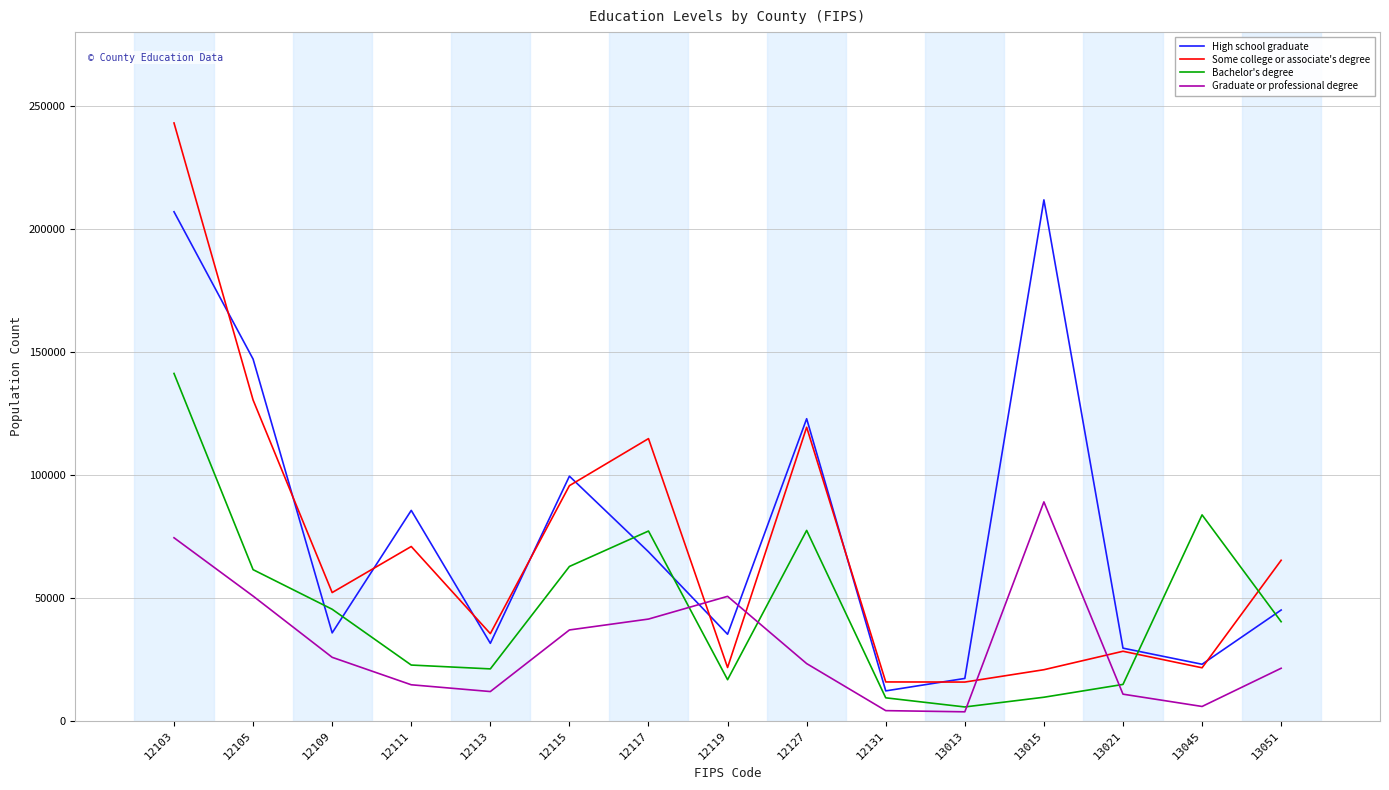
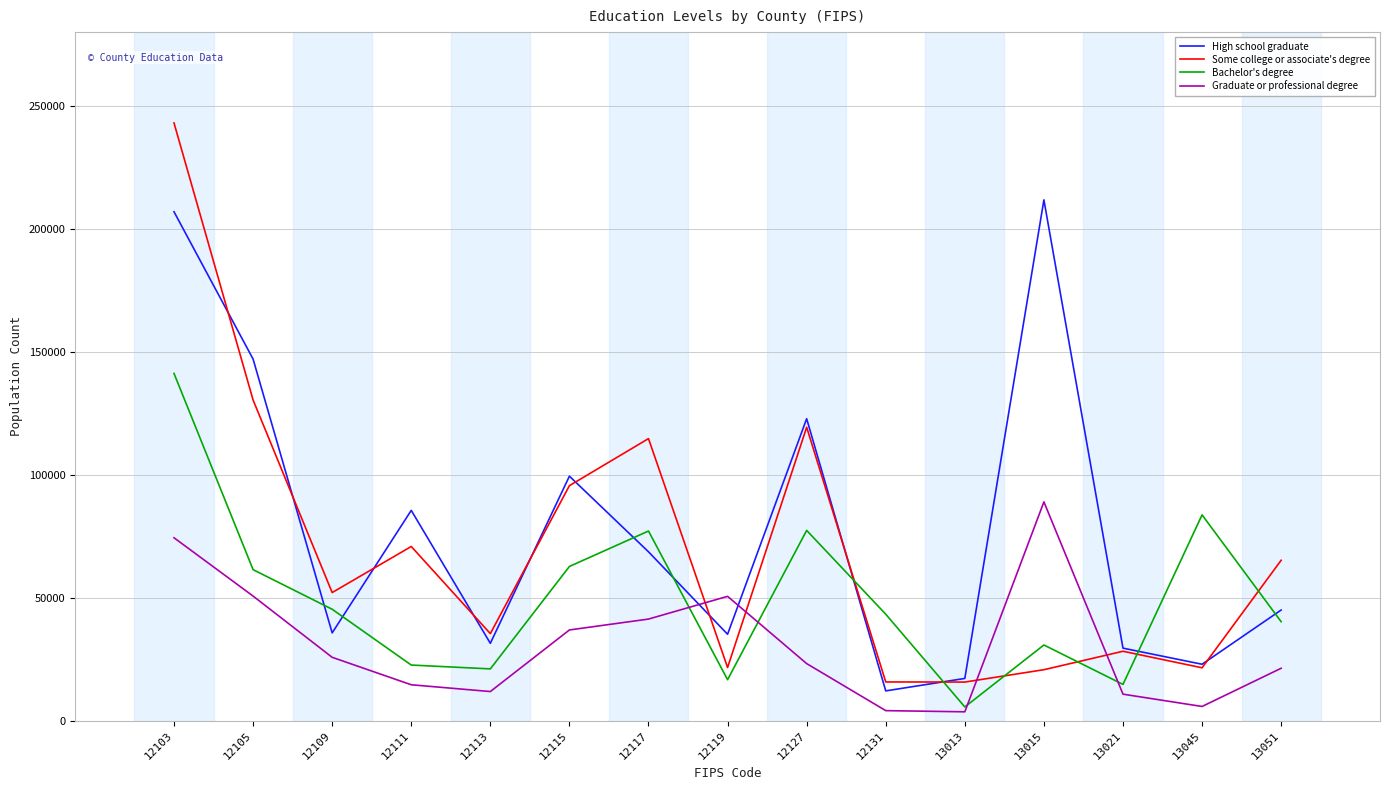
Bachelor's degree, 12131: 9000 -> 43000
Bachelor's degree, 13015: 10000 -> 31000
